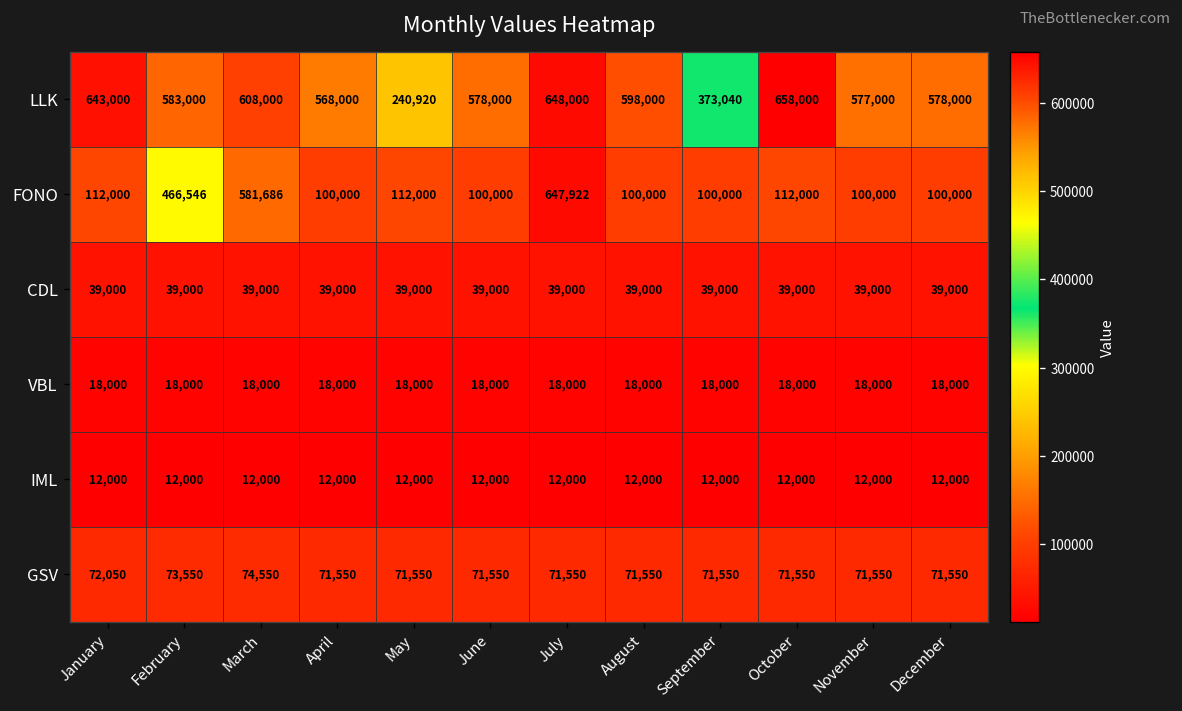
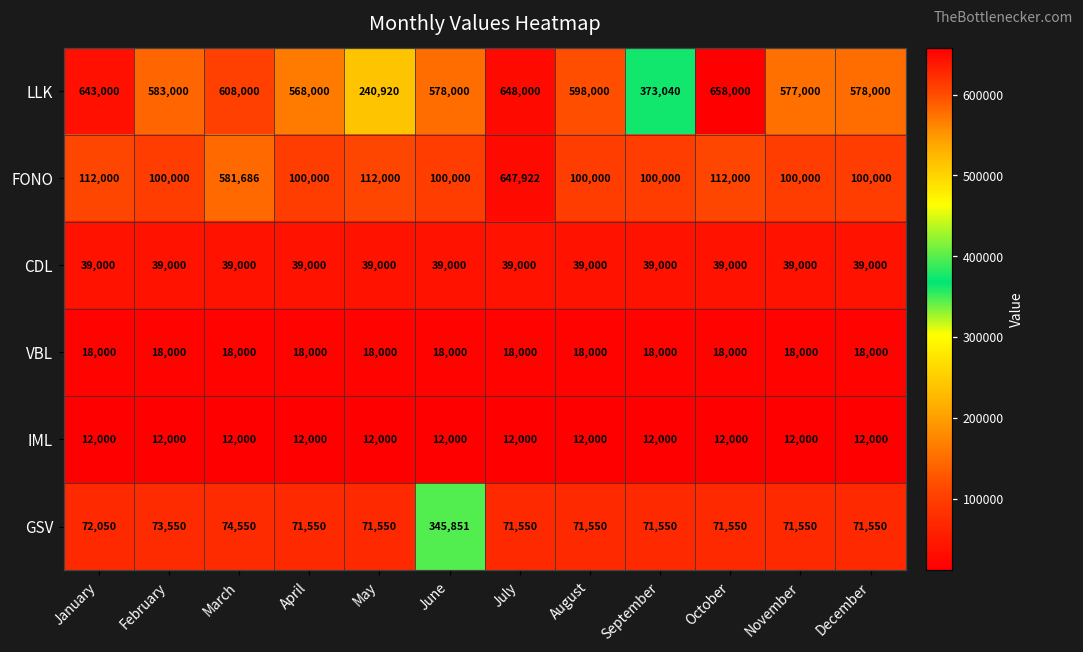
FONO, February: 466,546 -> 100,000
GSV, June: 71,550 -> 345,851
